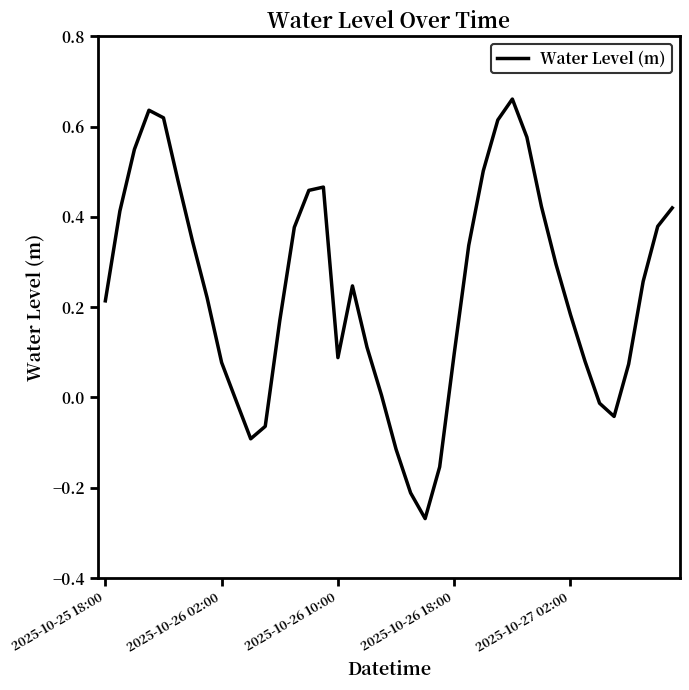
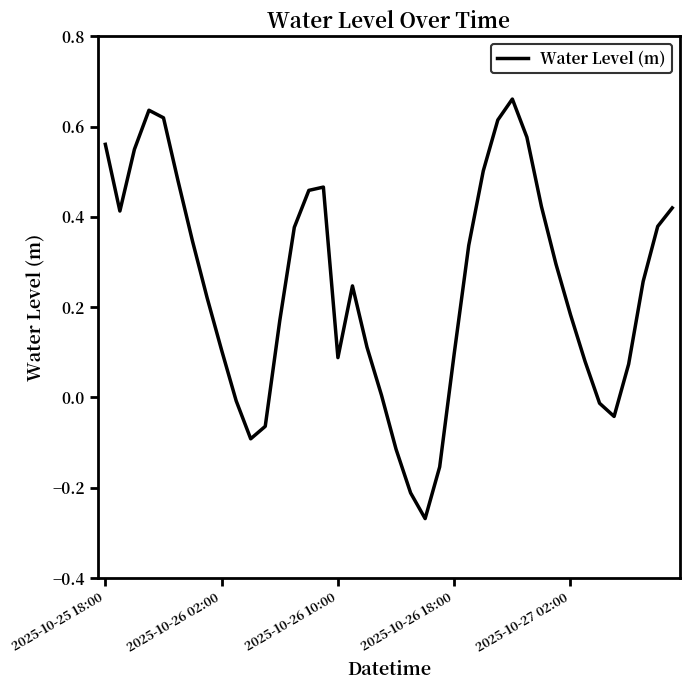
2025-10-25 18:00: 0.21 -> 0.56
2025-10-26 02:00: 0.08 -> 0.10
